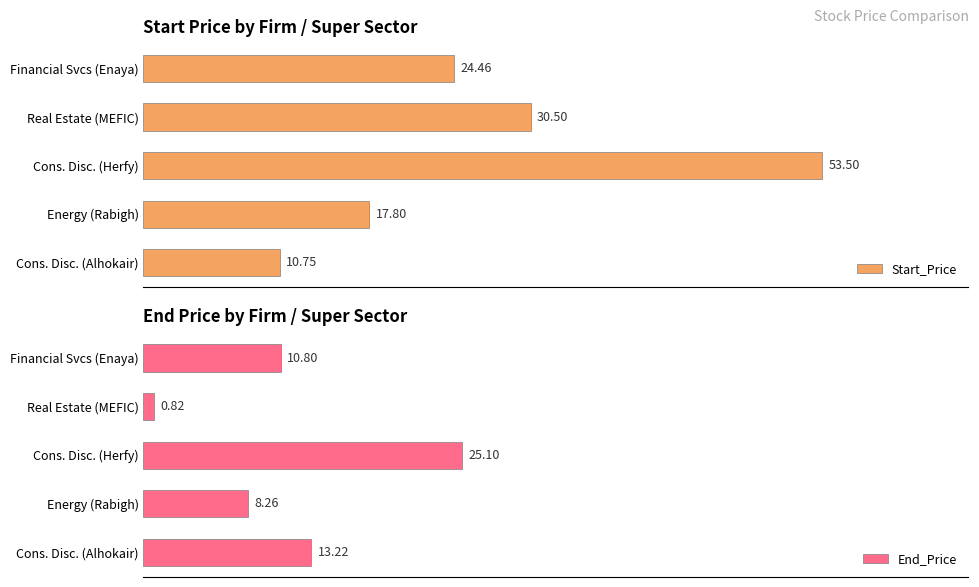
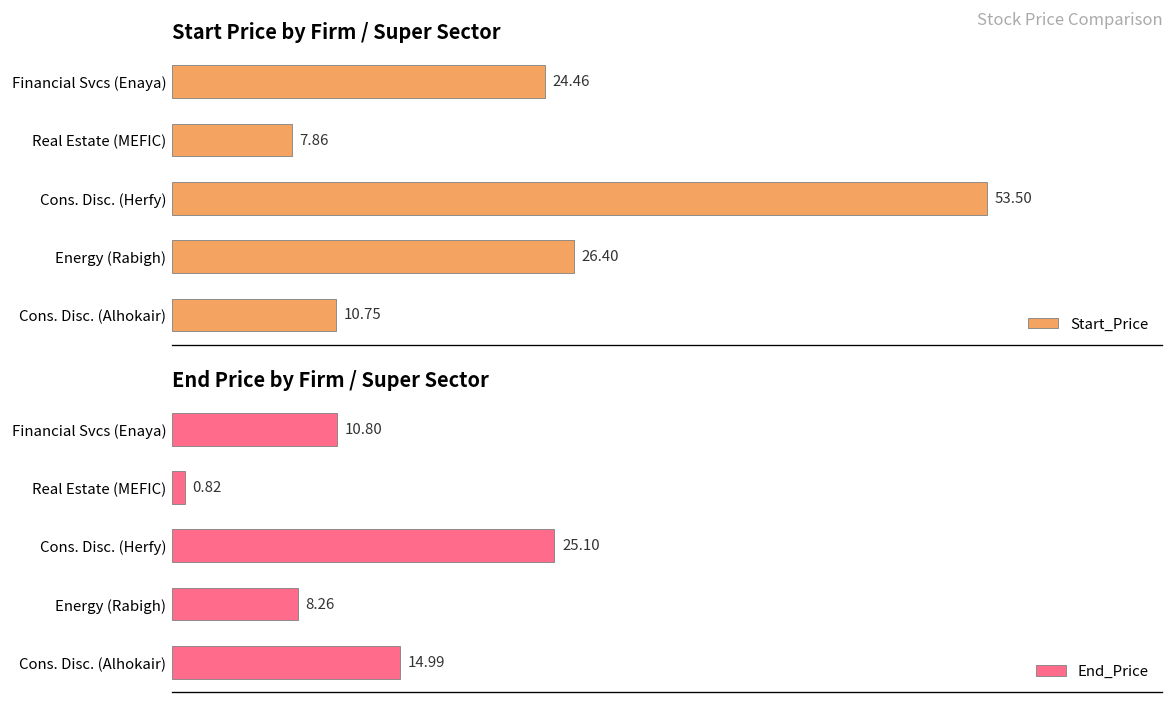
Start Price by Firm / Super Sector, Real Estate (MEFIC): 30.50 -> 7.86
Start Price by Firm / Super Sector, Energy (Rabigh): 17.80 -> 26.40
End Price by Firm / Super Sector, Cons. Disc. (Alhokair): 13.22 -> 14.99
